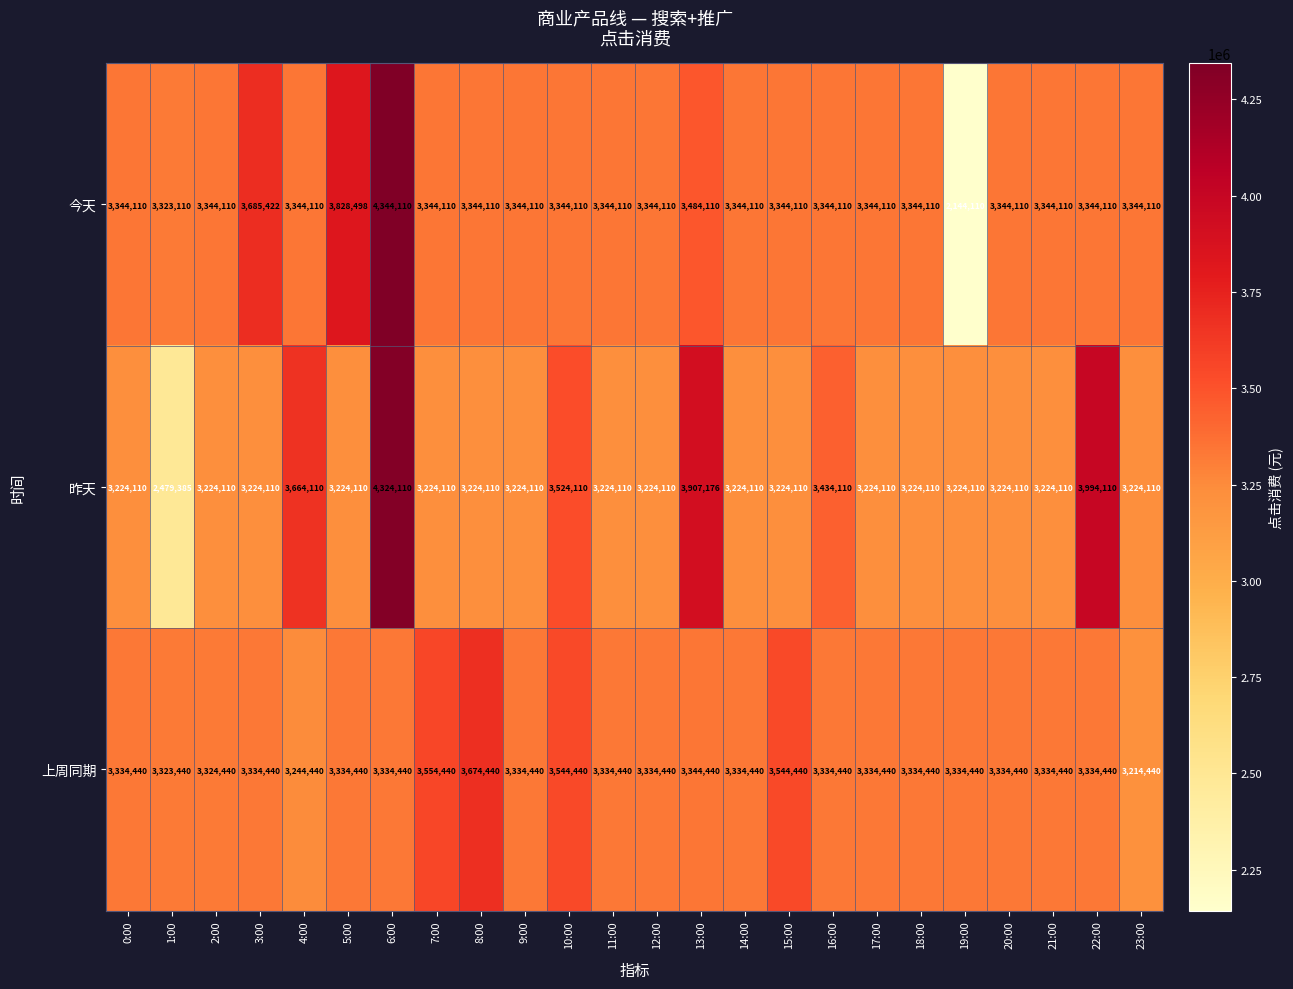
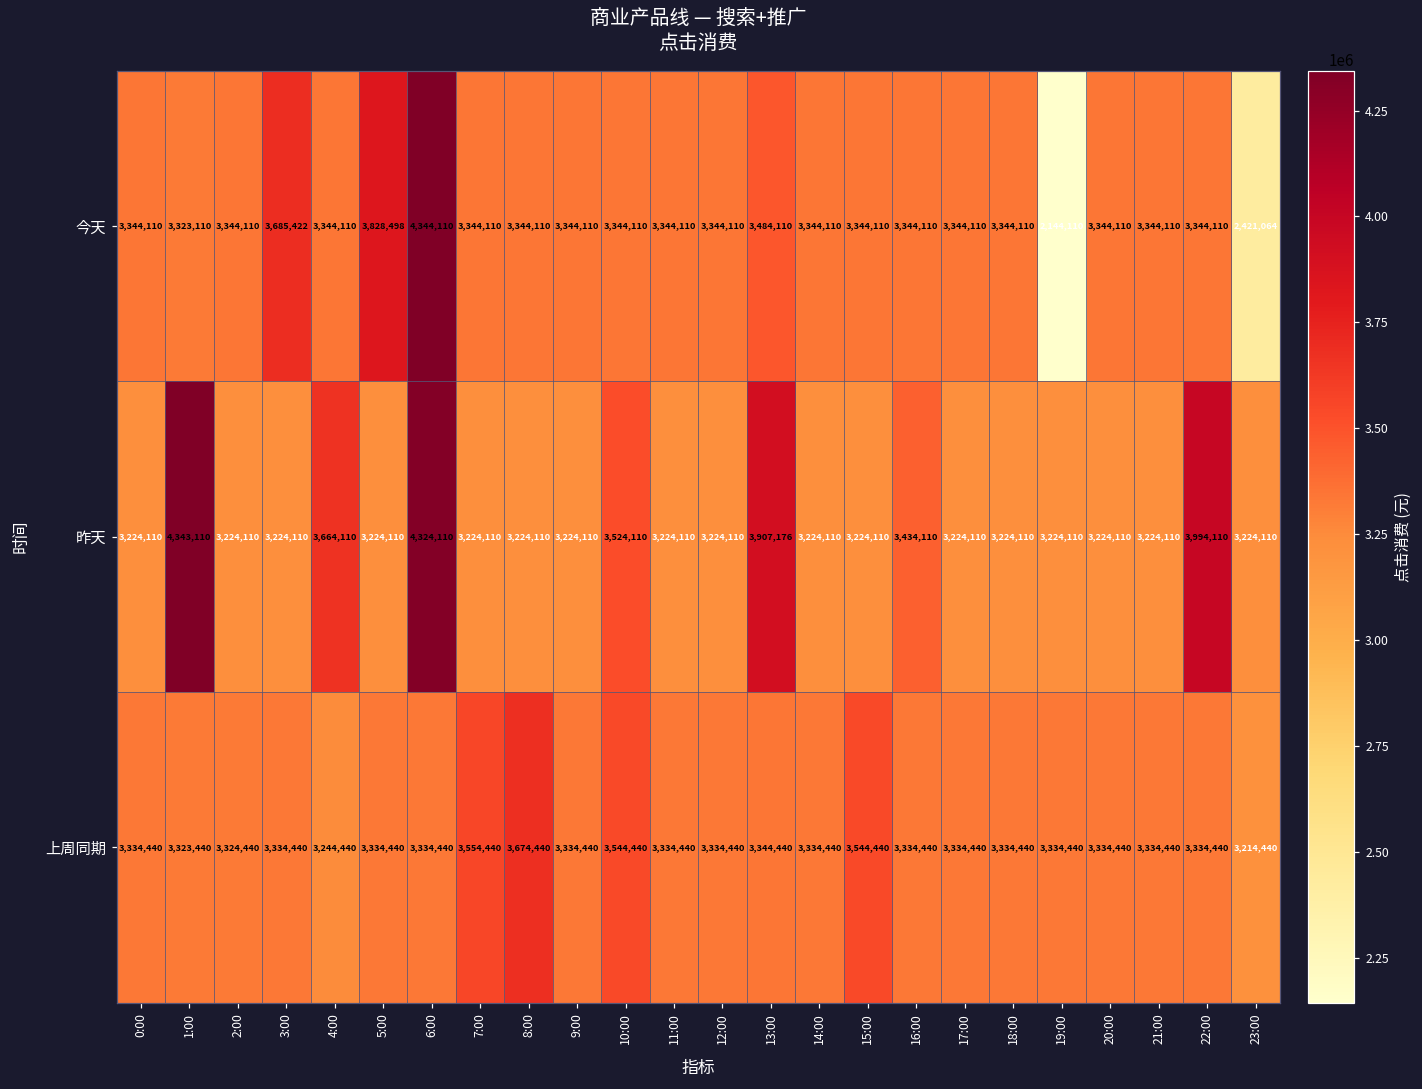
今天, 23:00: 3,344,110 -> 2,421,064
昨天, 1:00: 2,479,385 -> 4,343,110
